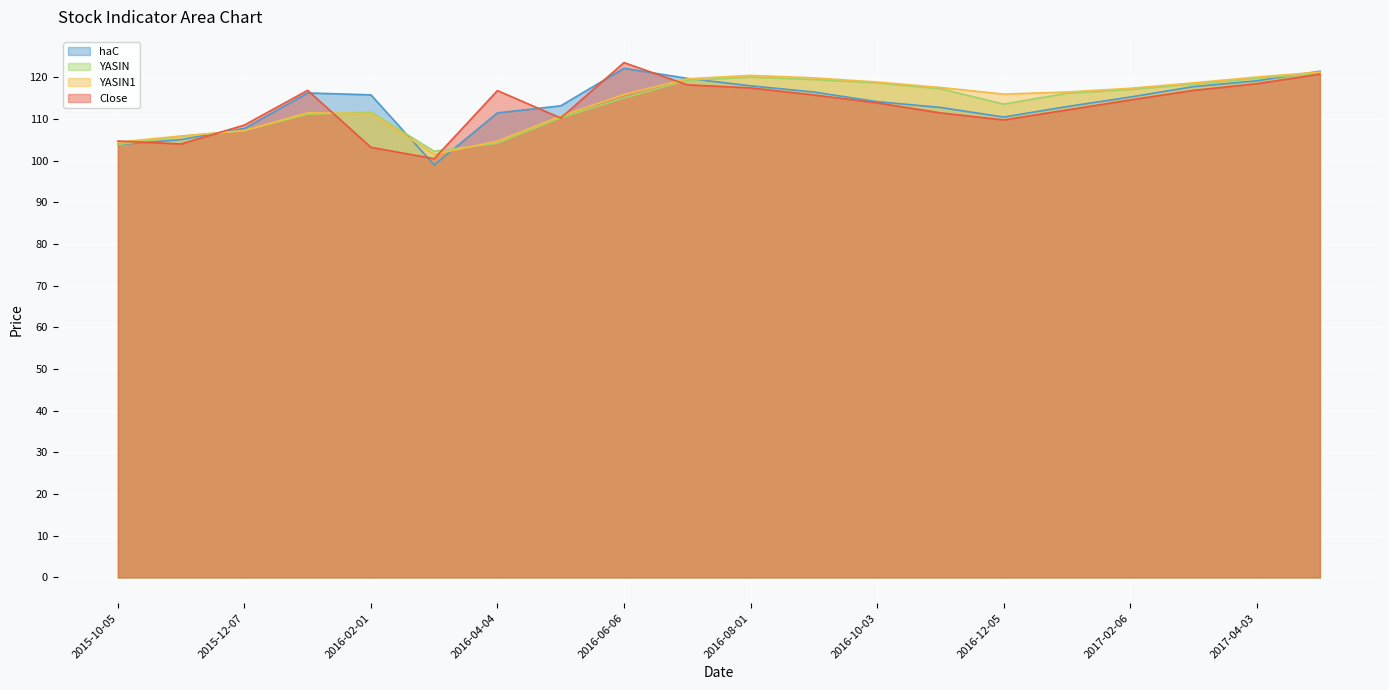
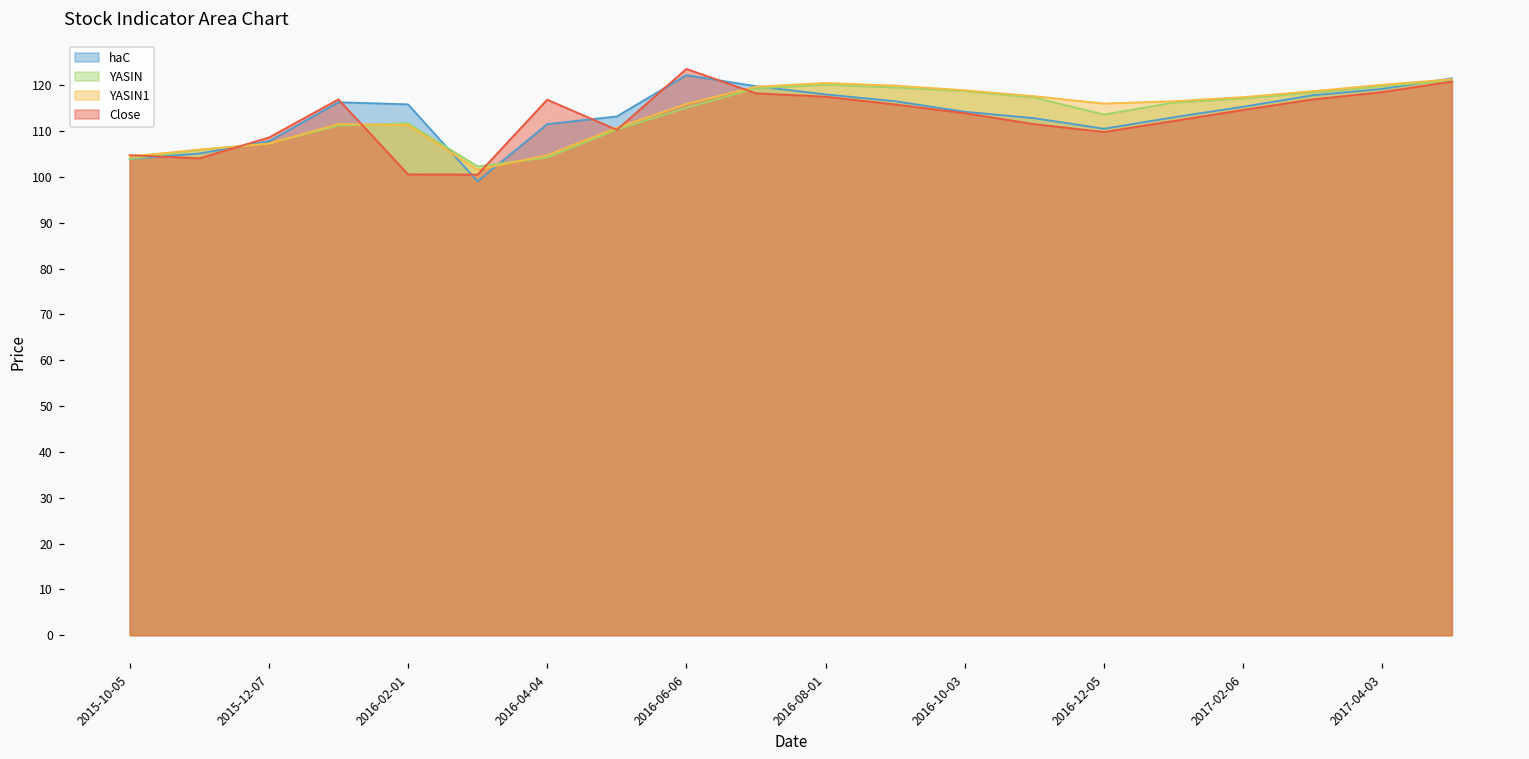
Close, 2016-02-01: 103 -> 101
